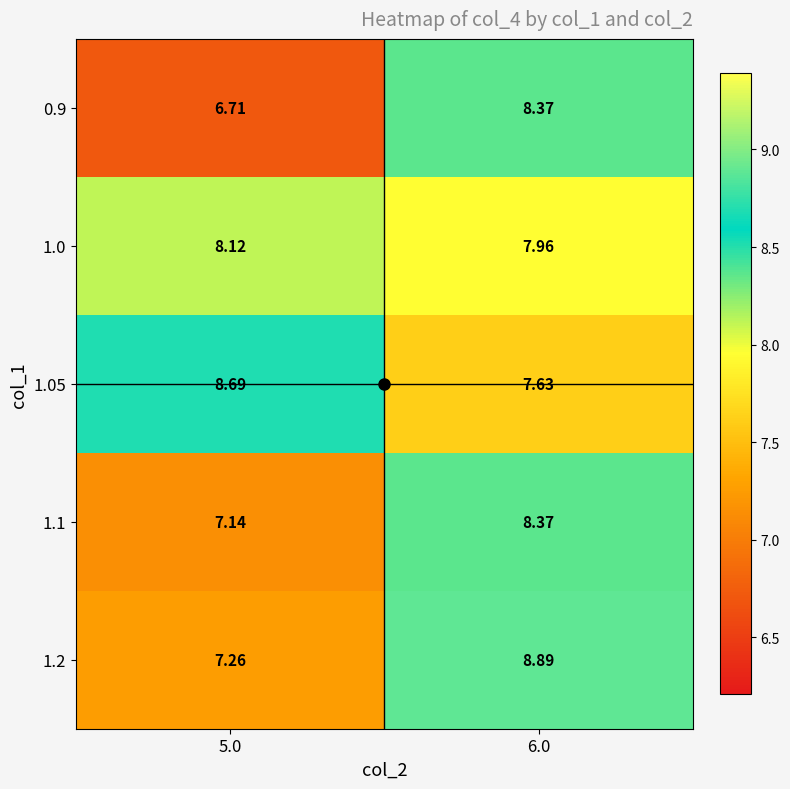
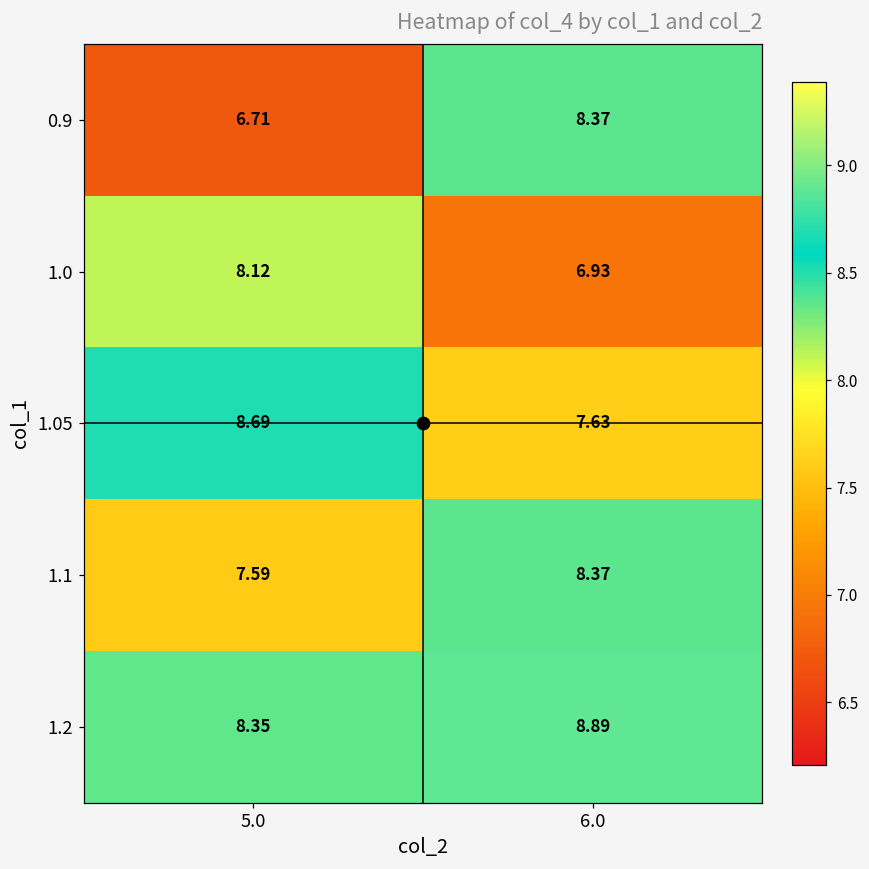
1.0, 6.0: 7.96 -> 6.93
1.1, 5.0: 7.14 -> 7.59
1.2, 5.0: 7.26 -> 8.35
